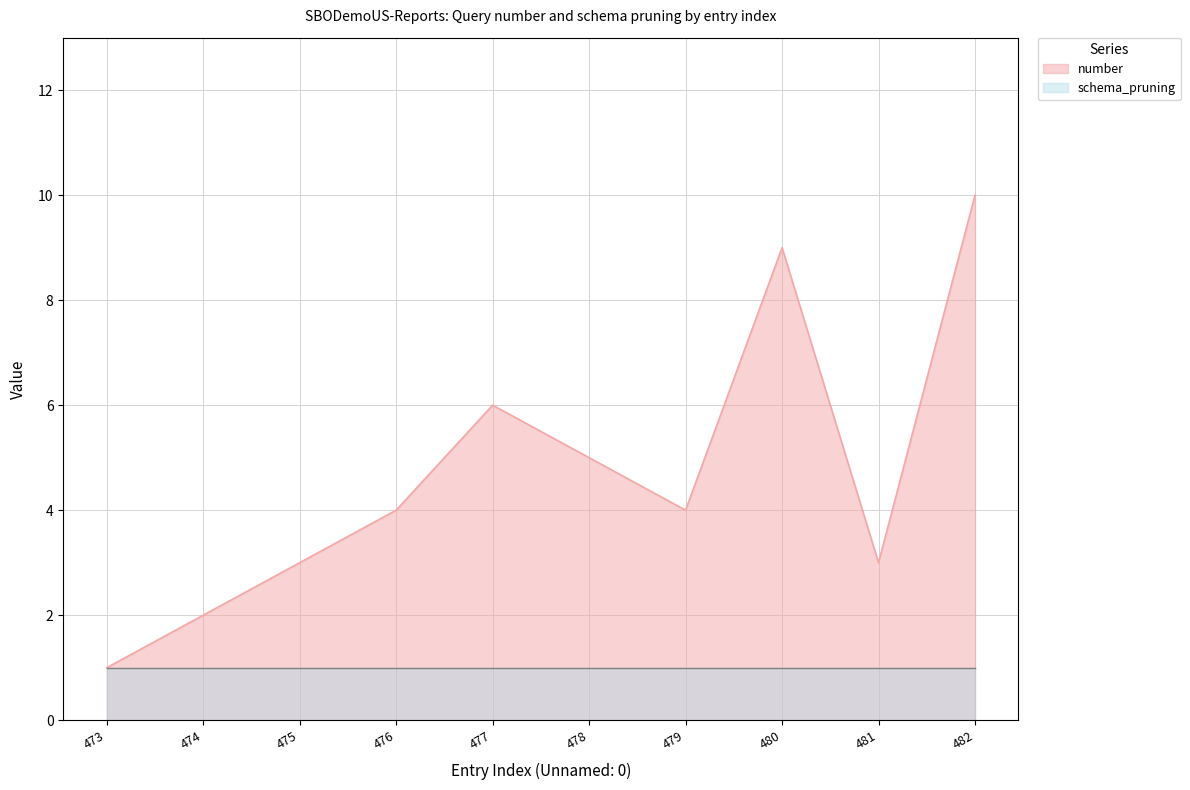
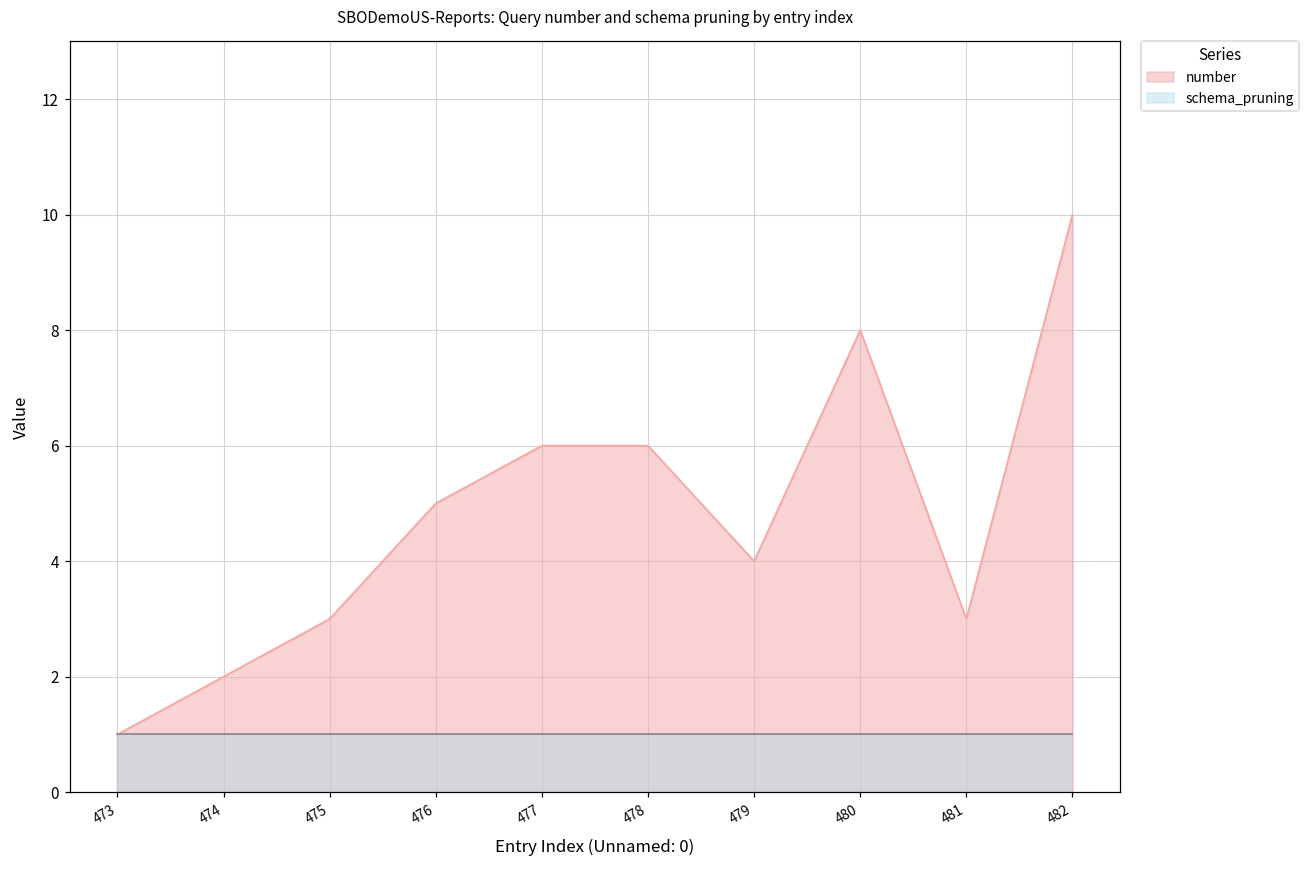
number, 476: 4 -> 5
number, 478: 5 -> 6
number, 480: 9 -> 8
